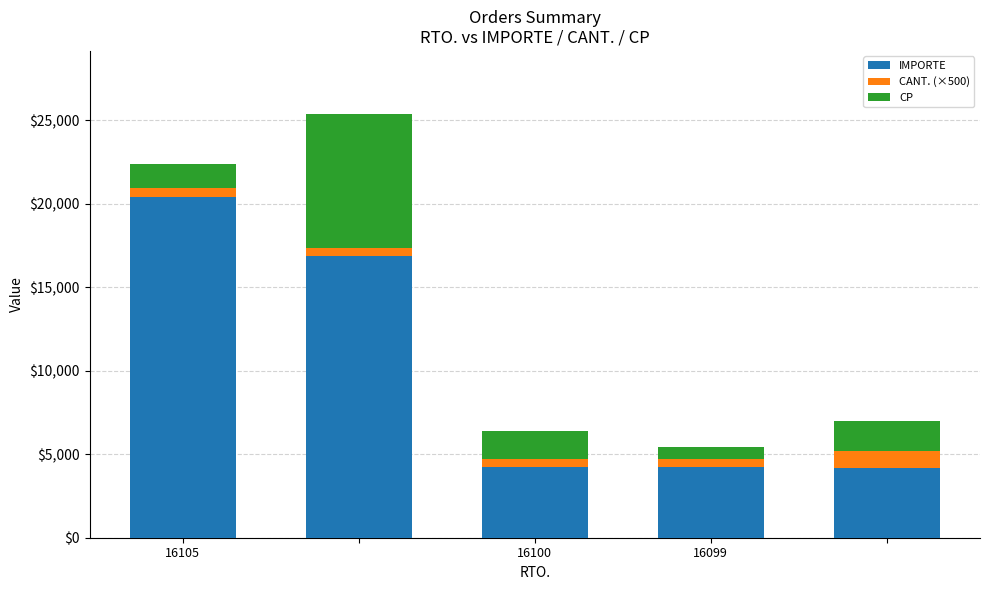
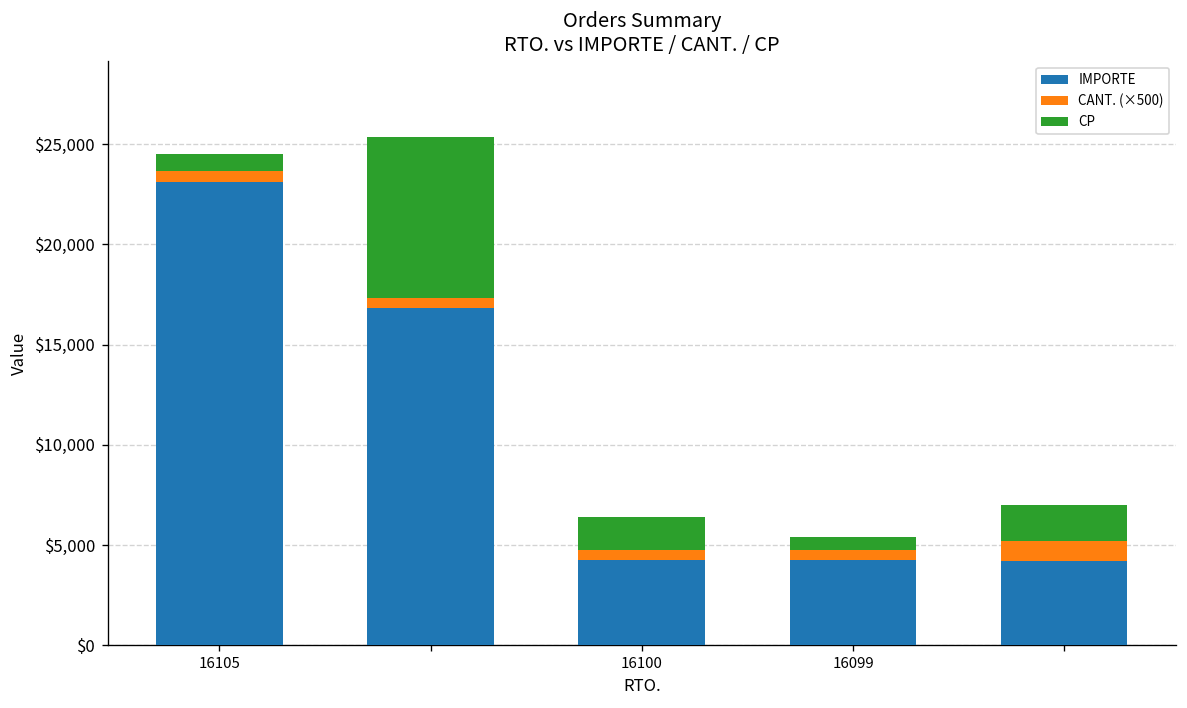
IMPORTE, 16105: $20,400 -> $23,100
CP, 16105: $1,400 -> $900
